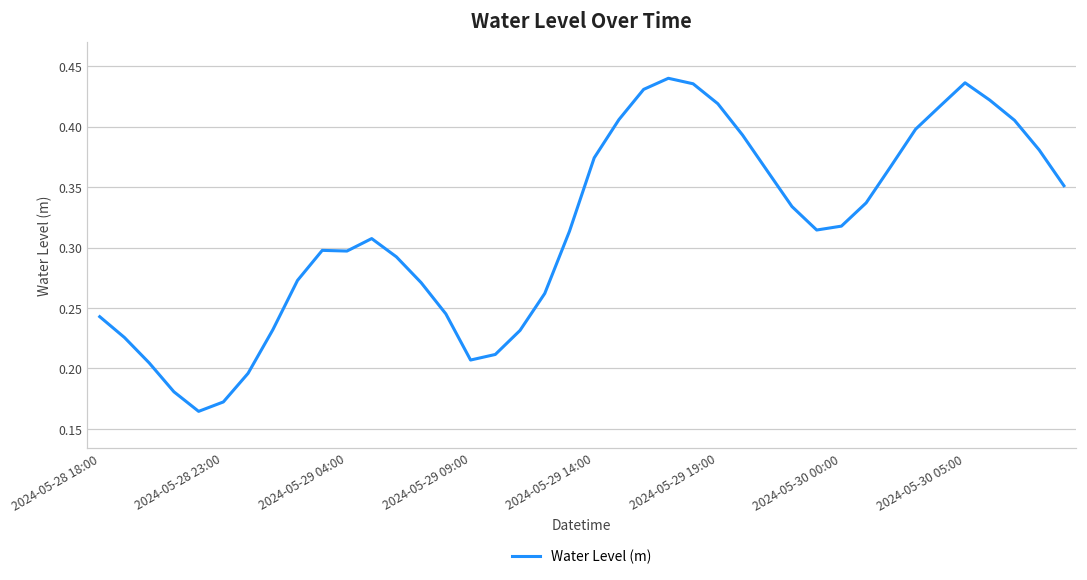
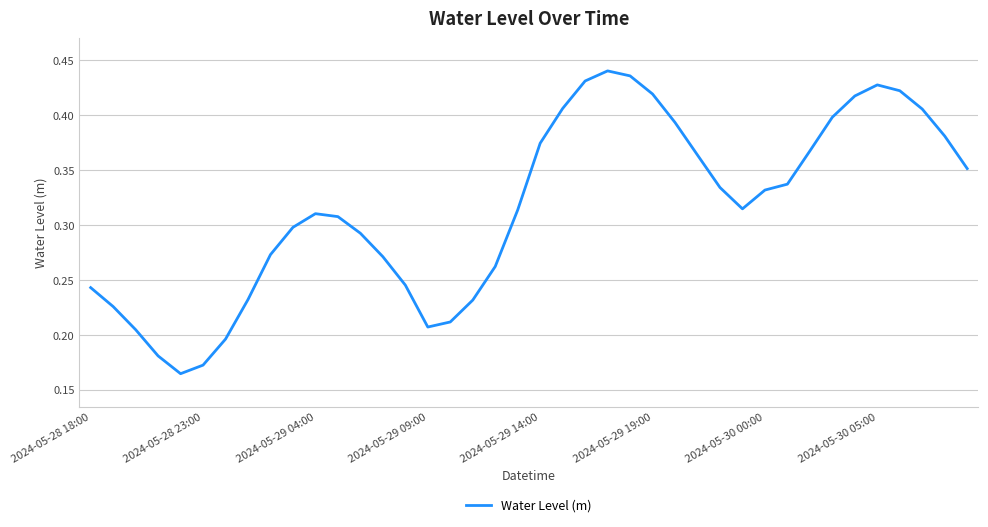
2024-05-29 04:00: 0.297 -> 0.310
2024-05-30 00:00: 0.318 -> 0.332
2024-05-30 05:00: 0.436 -> 0.427
